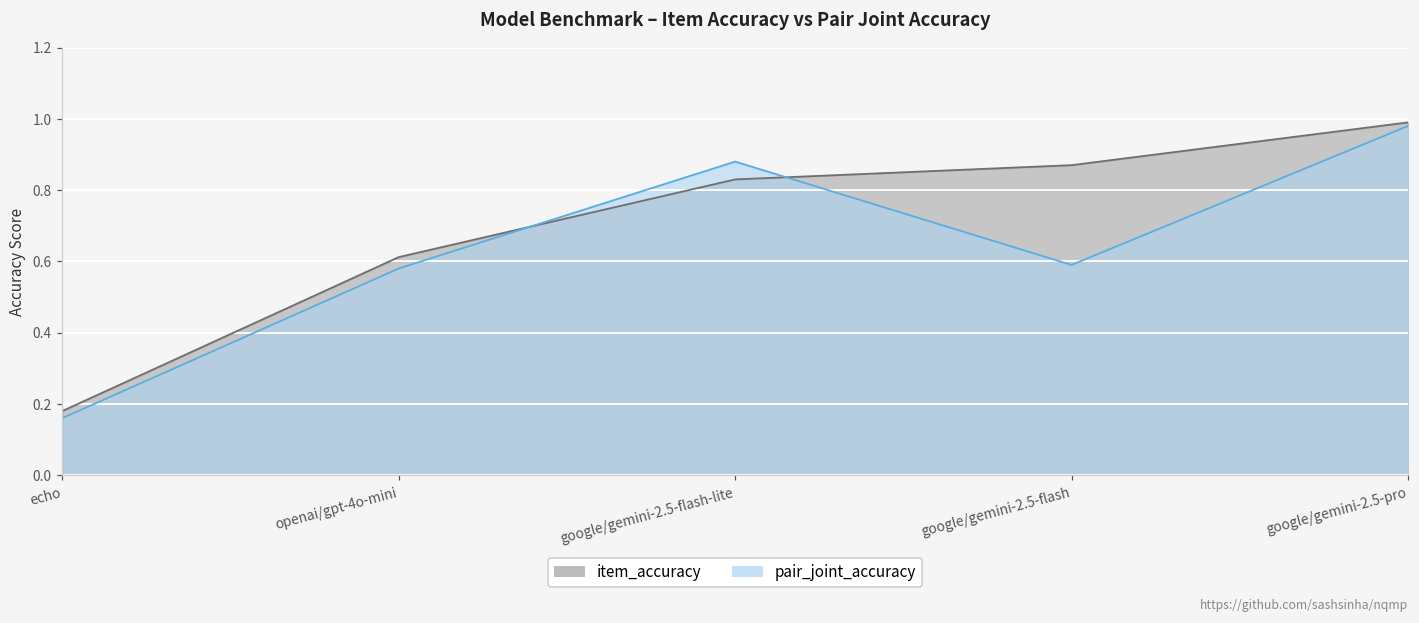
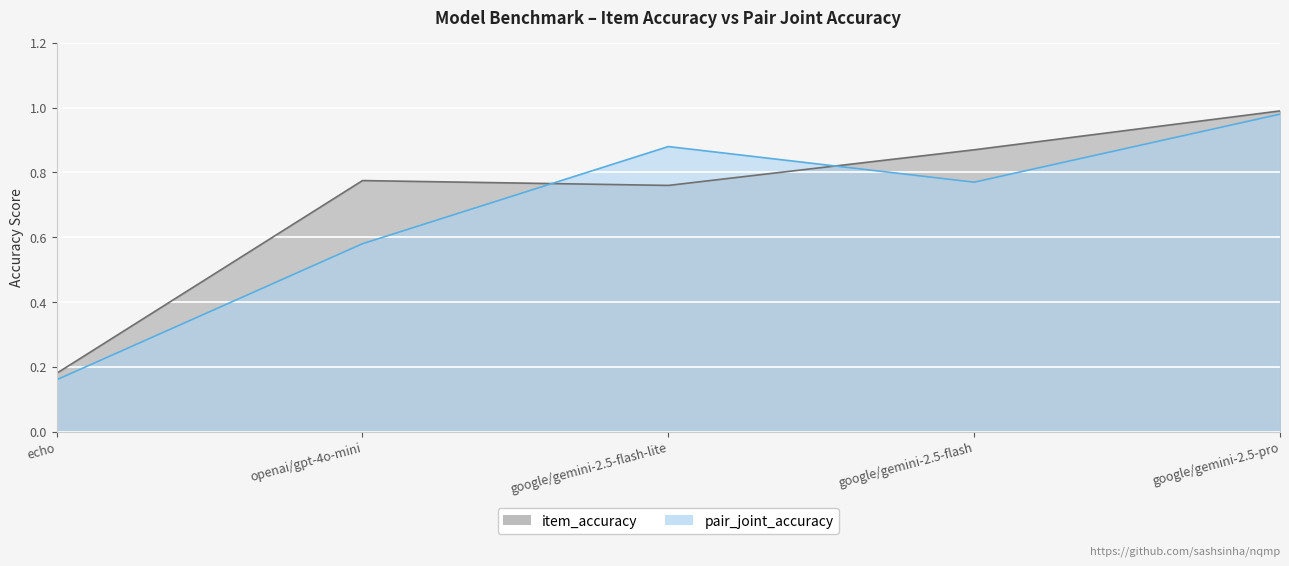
item_accuracy, openai/gpt-4o-mini: 0.61 -> 0.78
item_accuracy, google/gemini-2.5-flash-lite: 0.83 -> 0.76
pair_joint_accuracy, google/gemini-2.5-flash: 0.59 -> 0.77
